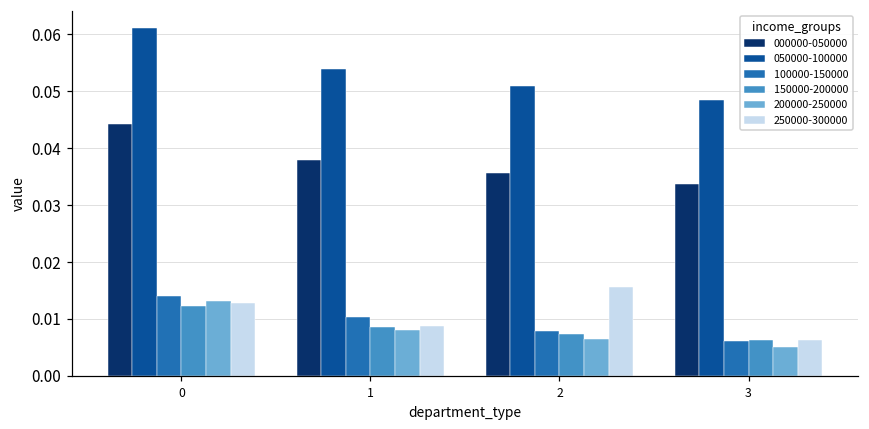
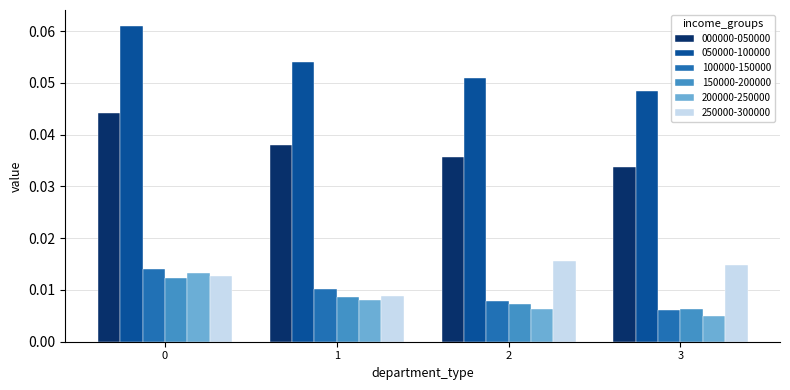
250000-300000, 3: 0.006 -> 0.015
